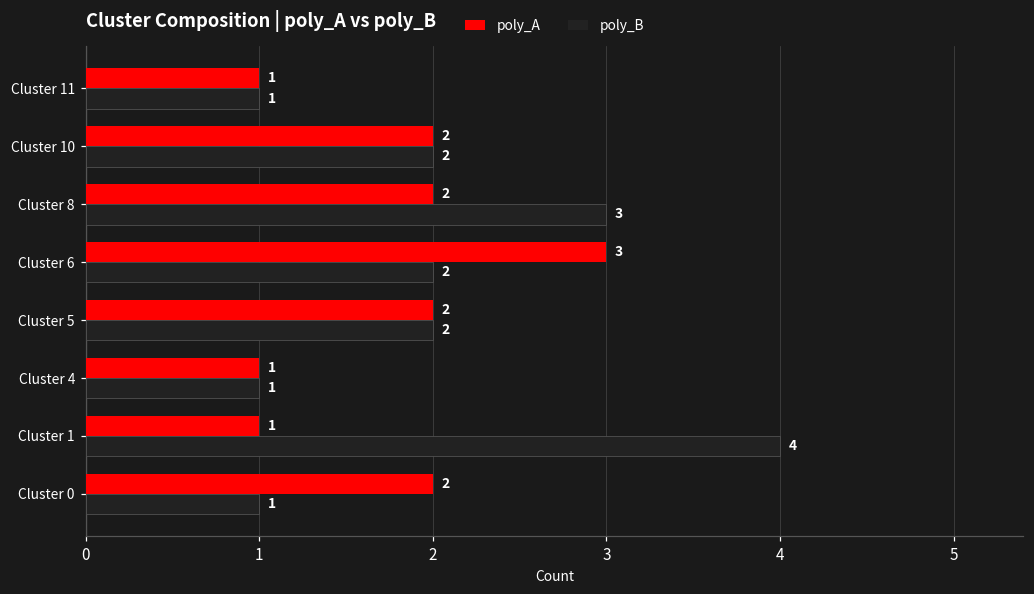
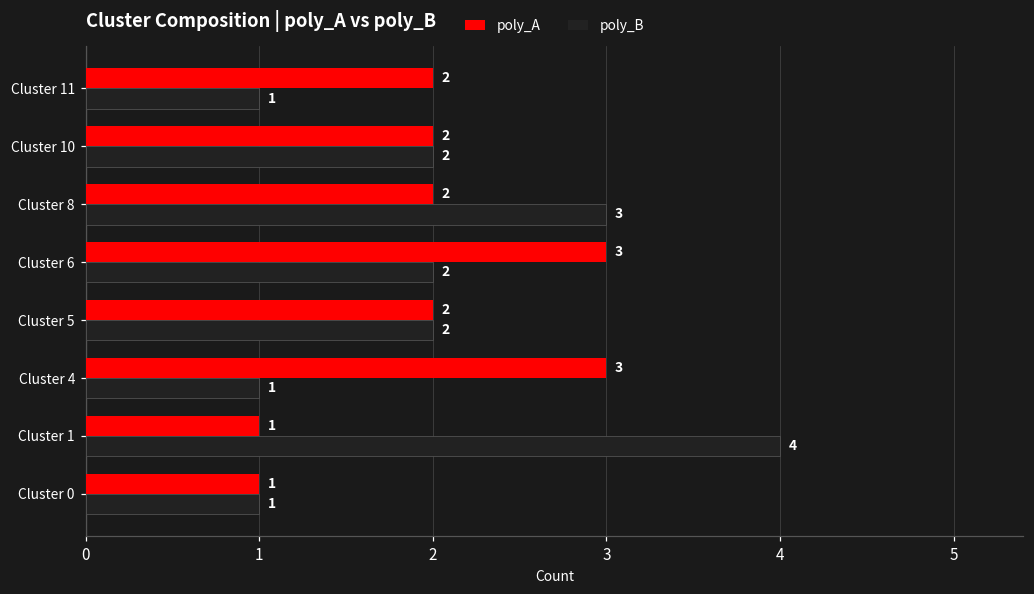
poly_A, Cluster 11: 1 -> 2
poly_A, Cluster 4: 1 -> 3
poly_A, Cluster 0: 2 -> 1
